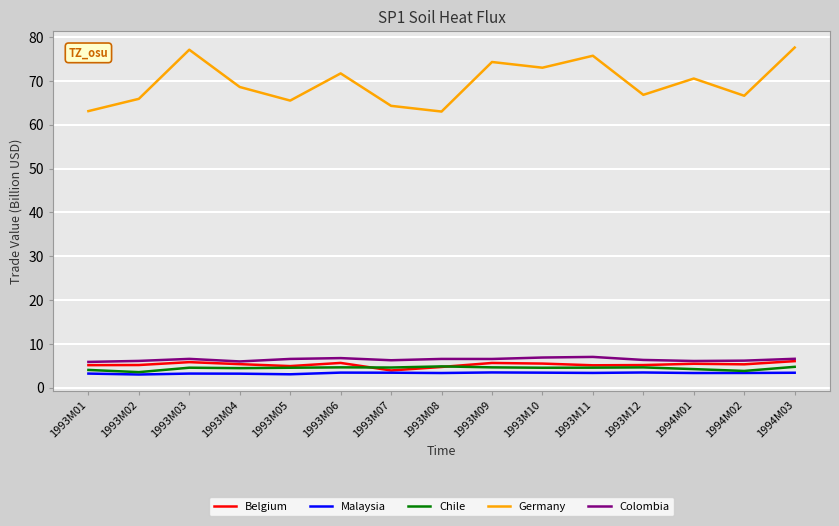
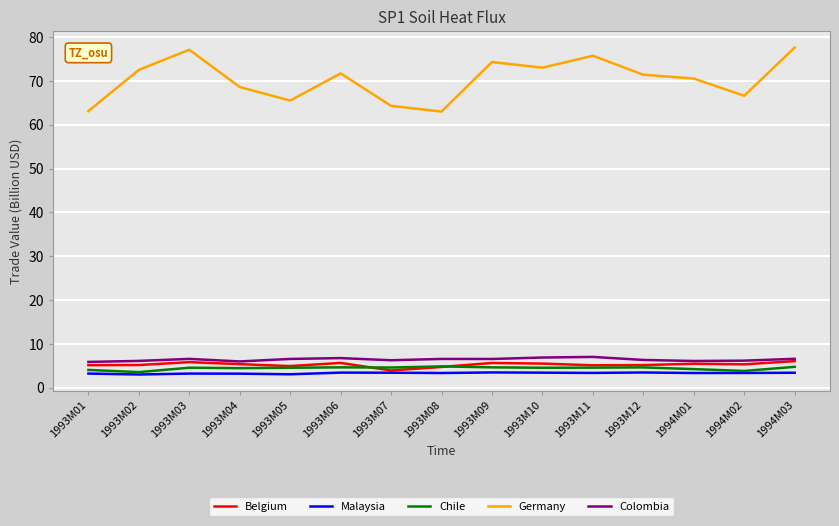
Germany, 1993M02: 66 -> 73
Germany, 1993M12: 67 -> 71
